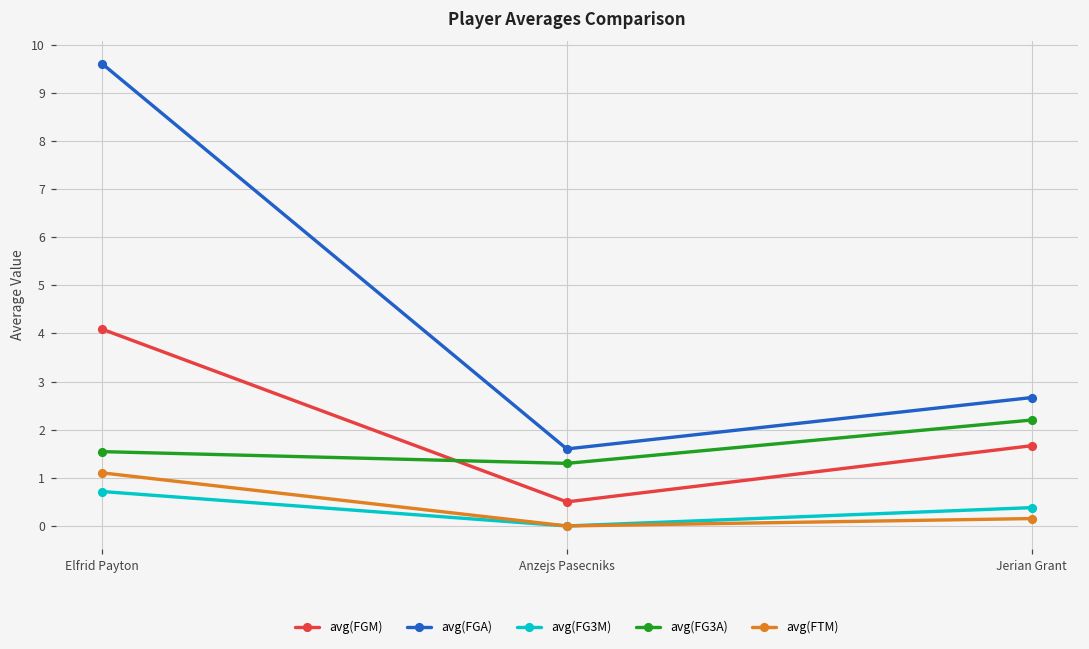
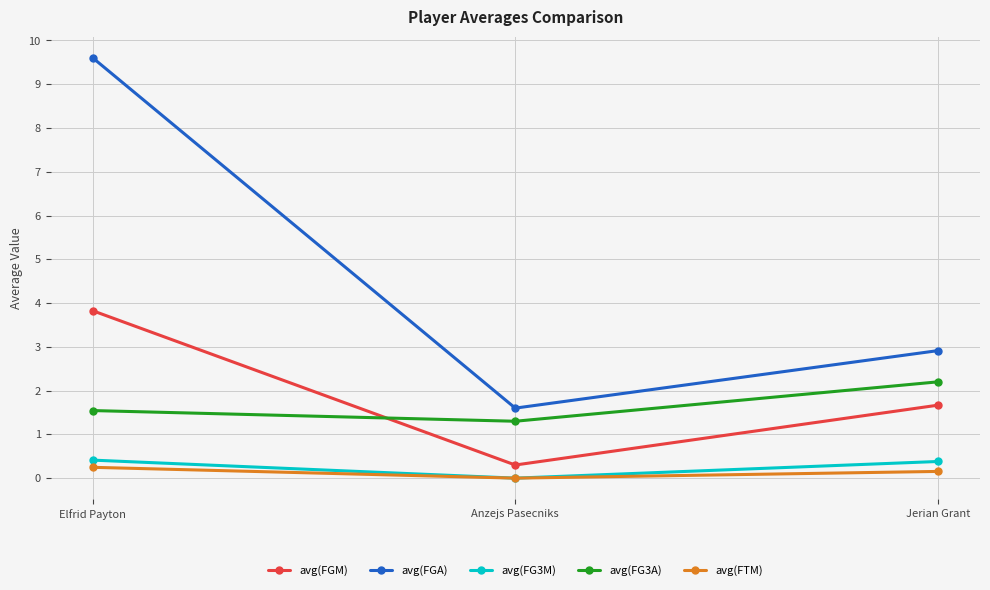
avg(FGM), Elfrid Payton: 4.1 -> 3.8
avg(FG3M), Elfrid Payton: 0.7 -> 0.4
avg(FTM), Elfrid Payton: 1.1 -> 0.2
avg(FGM), Anzejs Pasecniks: 0.5 -> 0.3
avg(FGA), Jerian Grant: 2.7 -> 2.9
